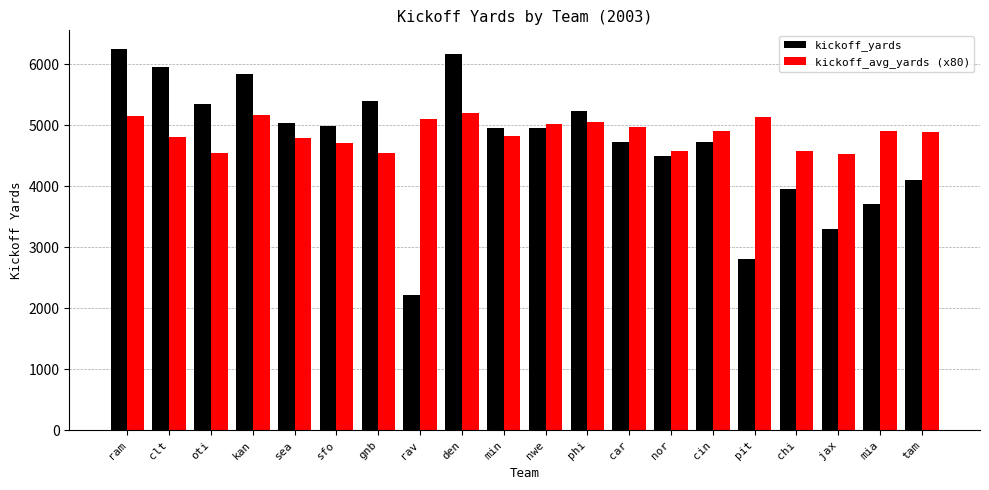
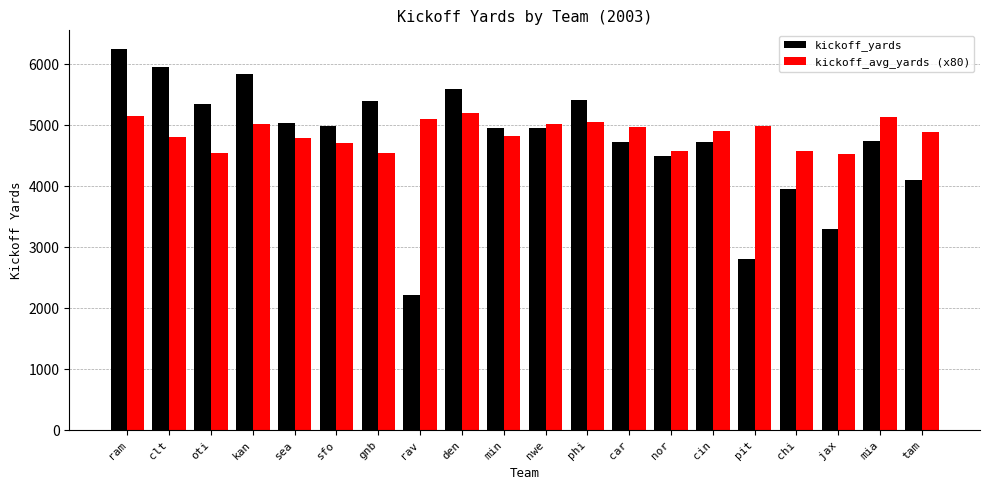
kickoff_avg_yards (x80), kan: 5200 -> 5000
kickoff_yards, den: 6200 -> 5600
kickoff_yards, phi: 5200 -> 5400
kickoff_avg_yards (x80), pit: 5100 -> 5000
kickoff_yards, mia: 3700 -> 4700
kickoff_avg_yards (x80), mia: 4900 -> 5100
